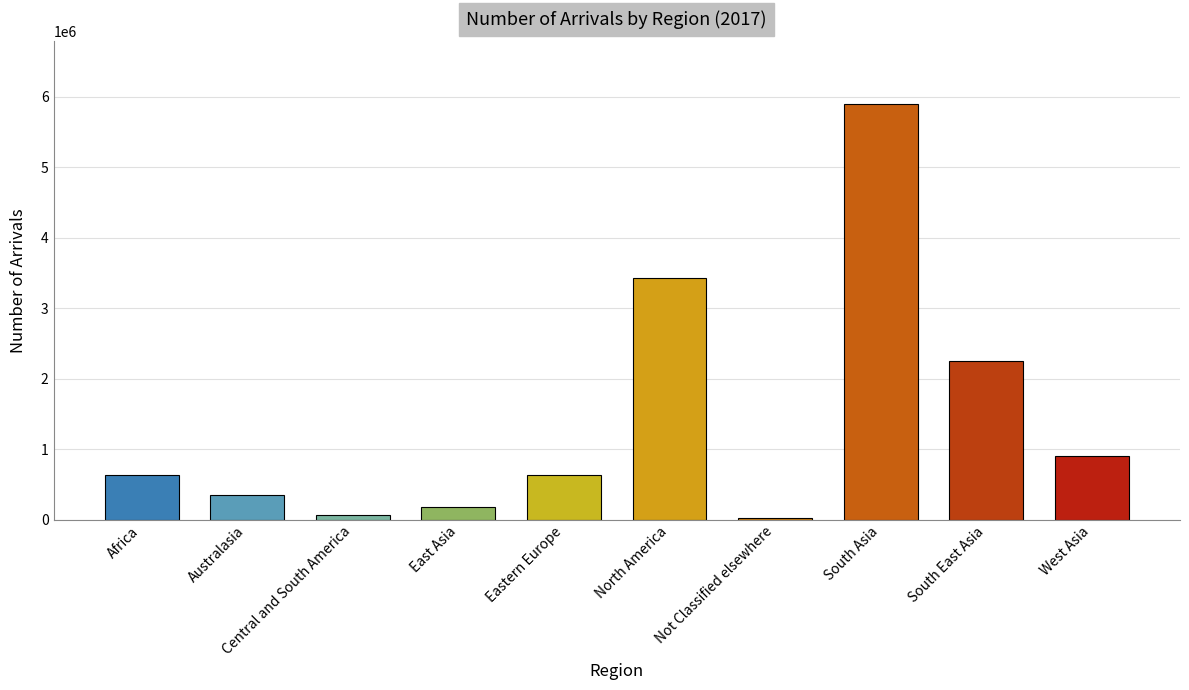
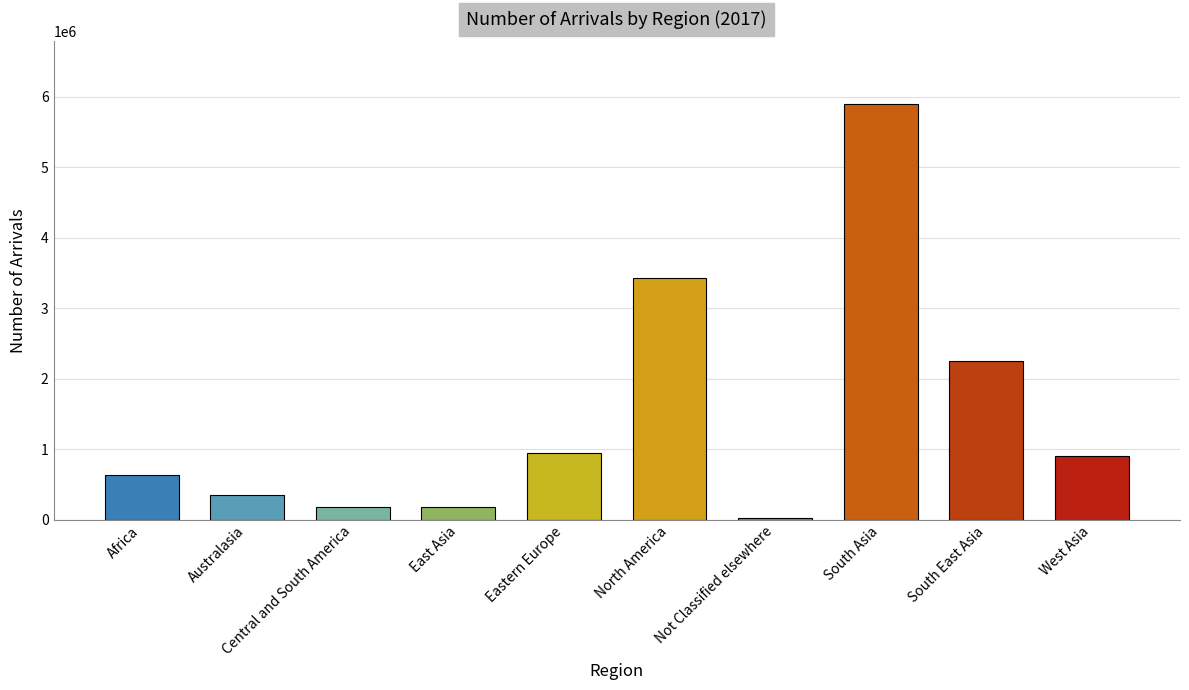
Central and South America: 100000 -> 200000
Eastern Europe: 600000 -> 900000
